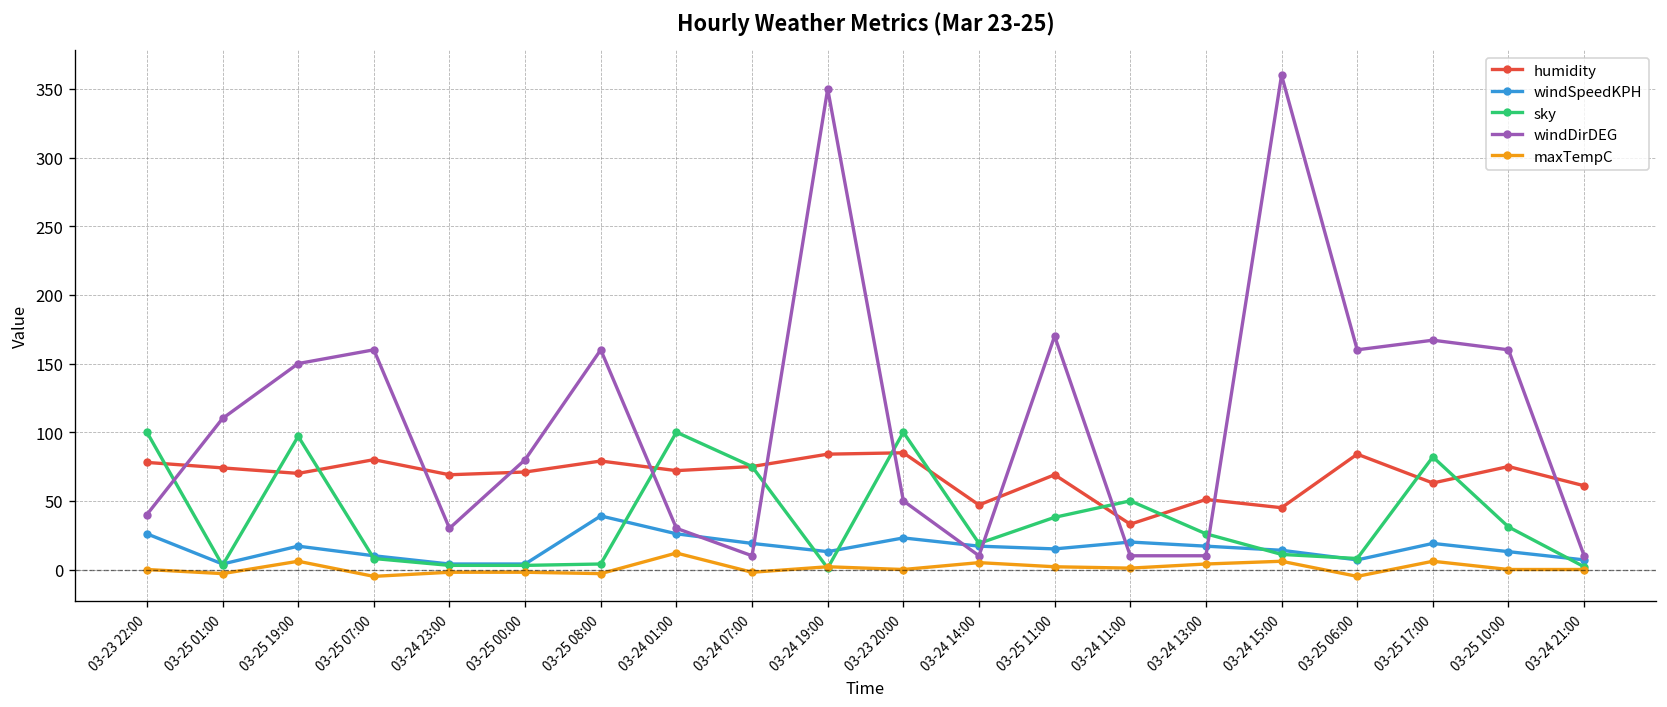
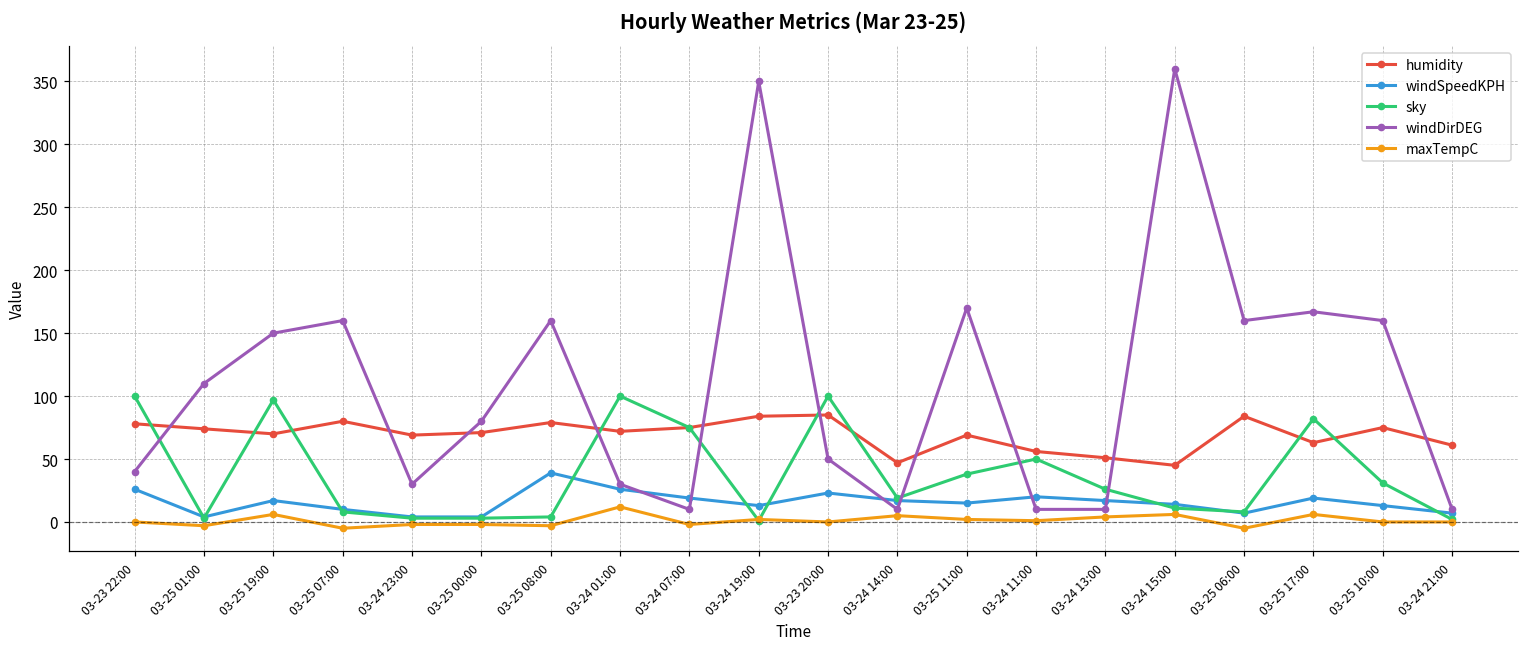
humidity, 03-24 11:00: 33 -> 56
